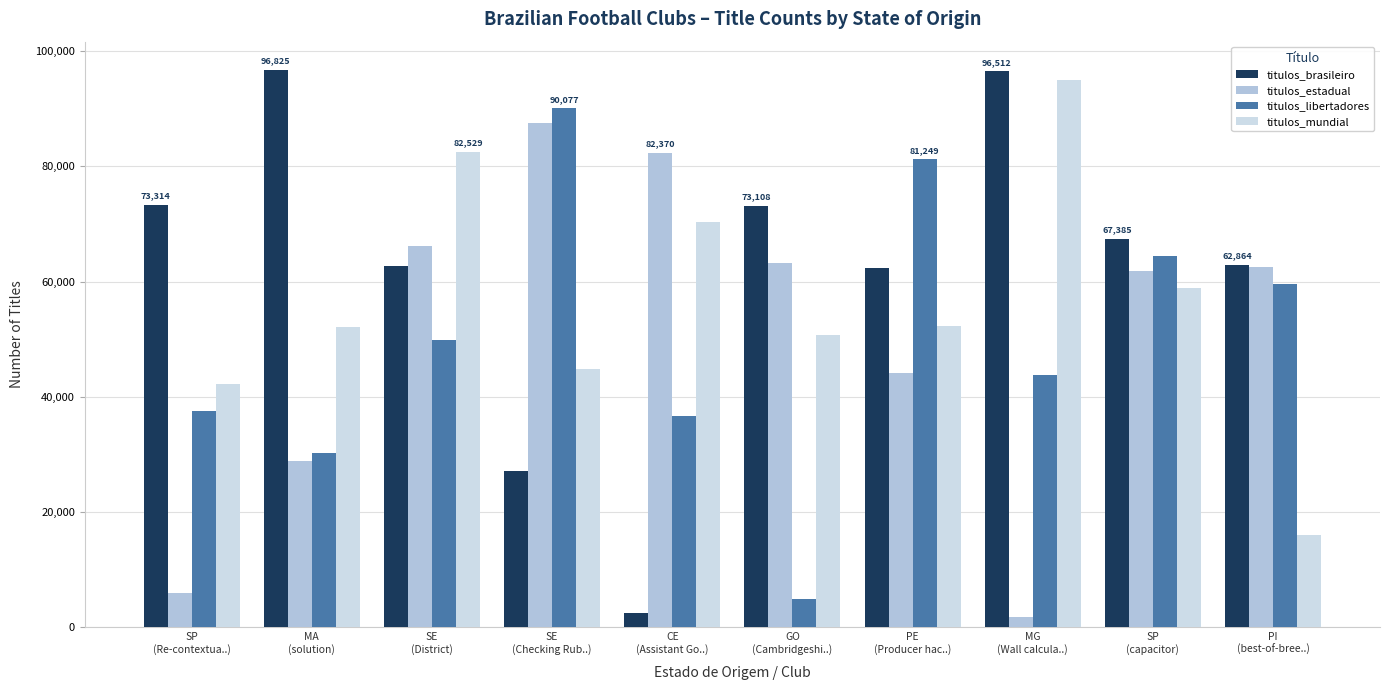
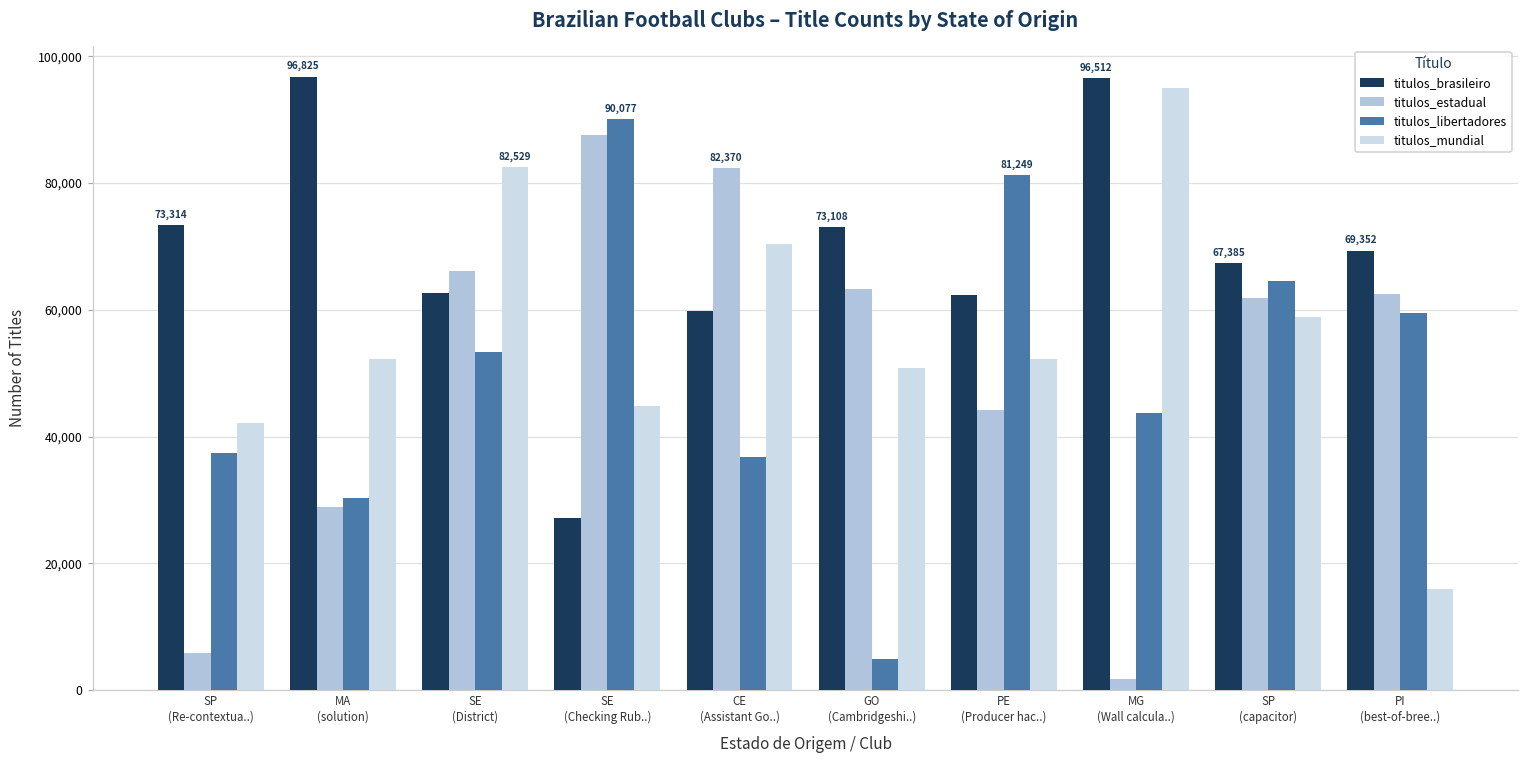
titulos_libertadores, SE (District): 50,000 -> 53,000
titulos_brasileiro, CE (Assistant Go..): 2,000 -> 60,000
titulos_brasileiro, PI (best-of-bree..): 62,864 -> 69,352
